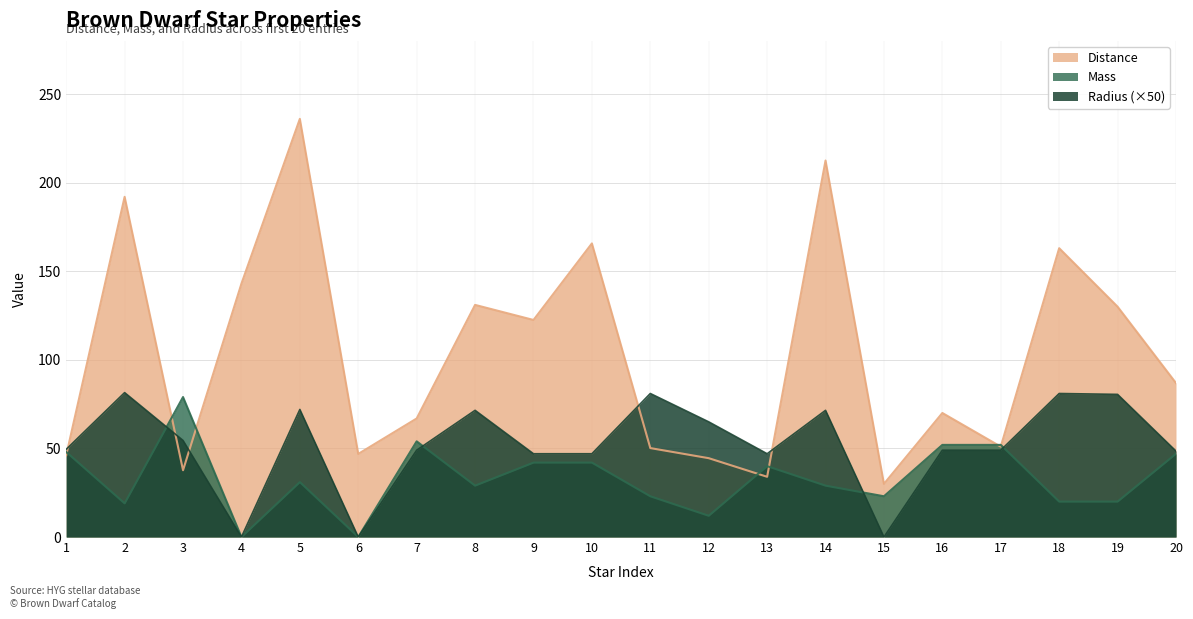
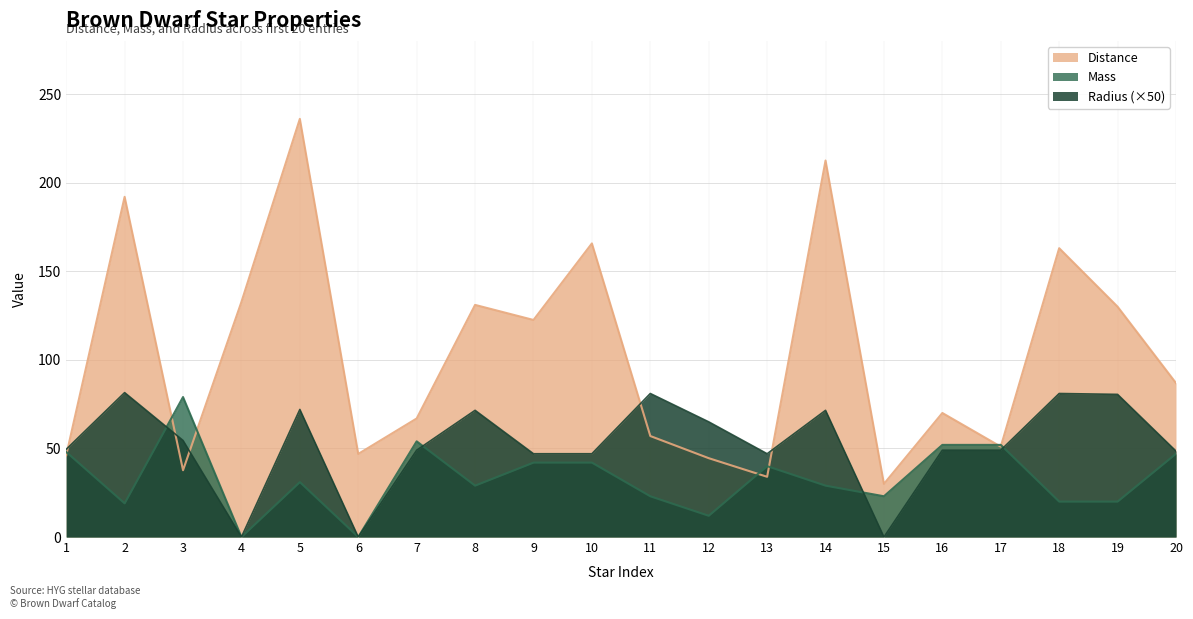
Distance, 4: 143 -> 133
Distance, 11: 50 -> 57
